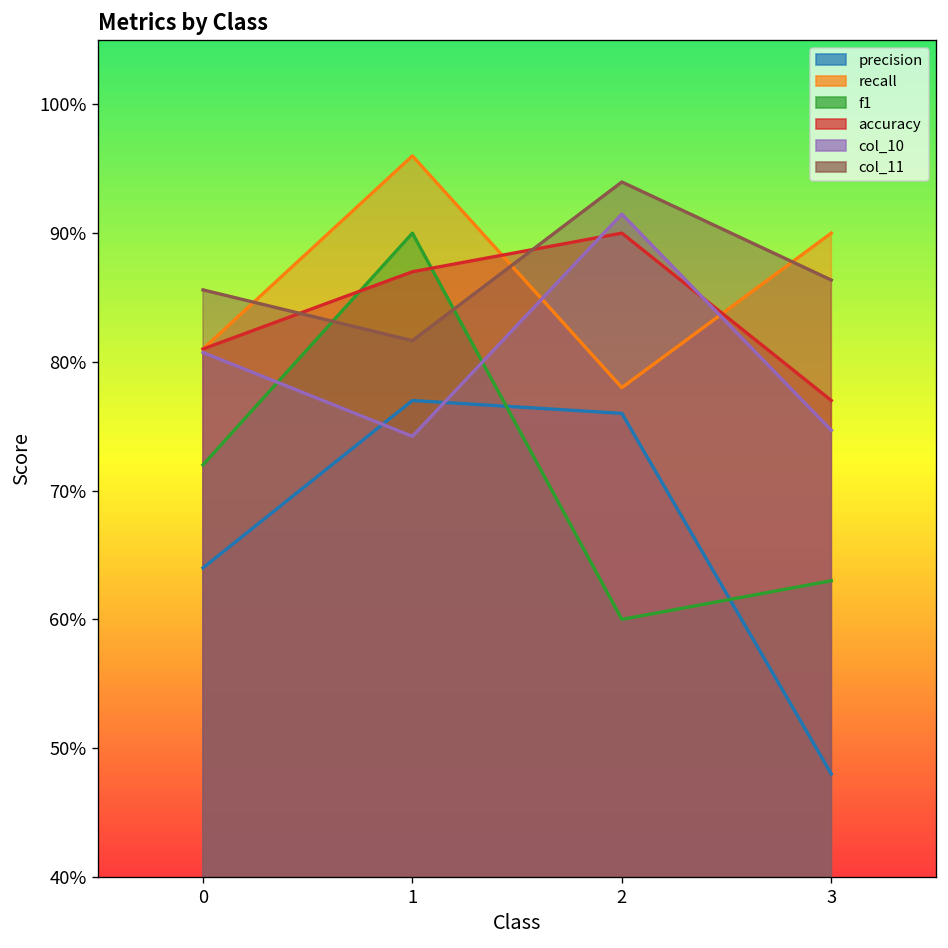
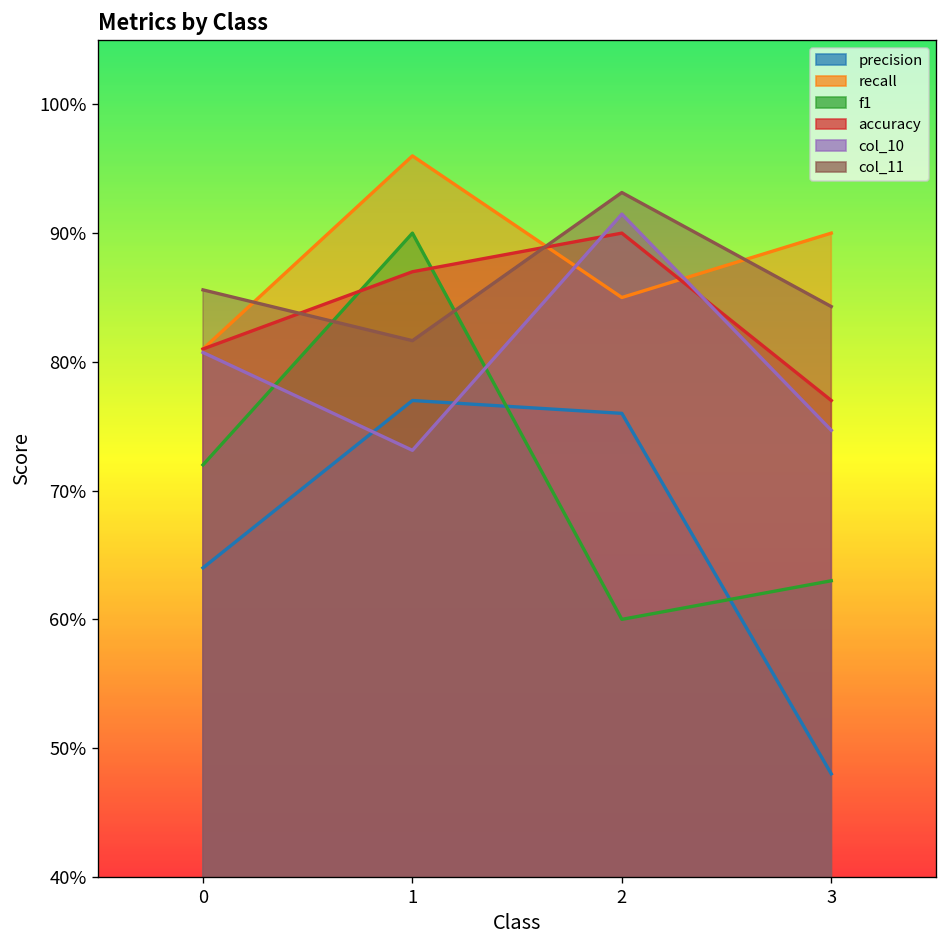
col_10, 1: 74.2% -> 73.1%
recall, 2: 78.0% -> 85.0%
col_11, 2: 94.0% -> 93.2%
col_11, 3: 86.4% -> 84.3%
